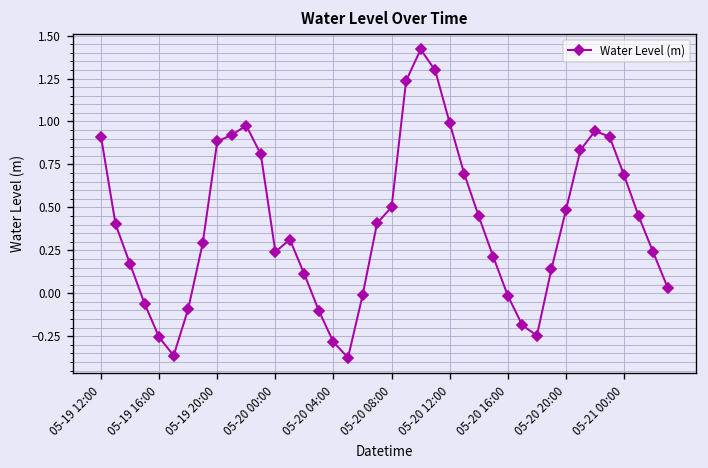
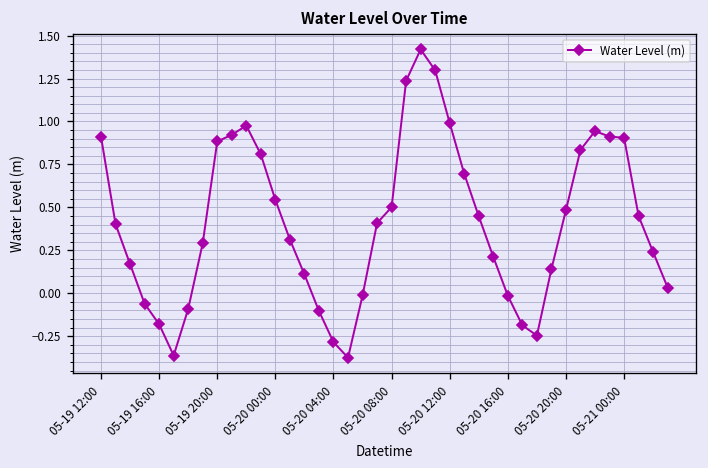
05-19 16:00: -0.26 -> -0.18
05-20 00:00: 0.24 -> 0.54
05-21 00:00: 0.69 -> 0.91
